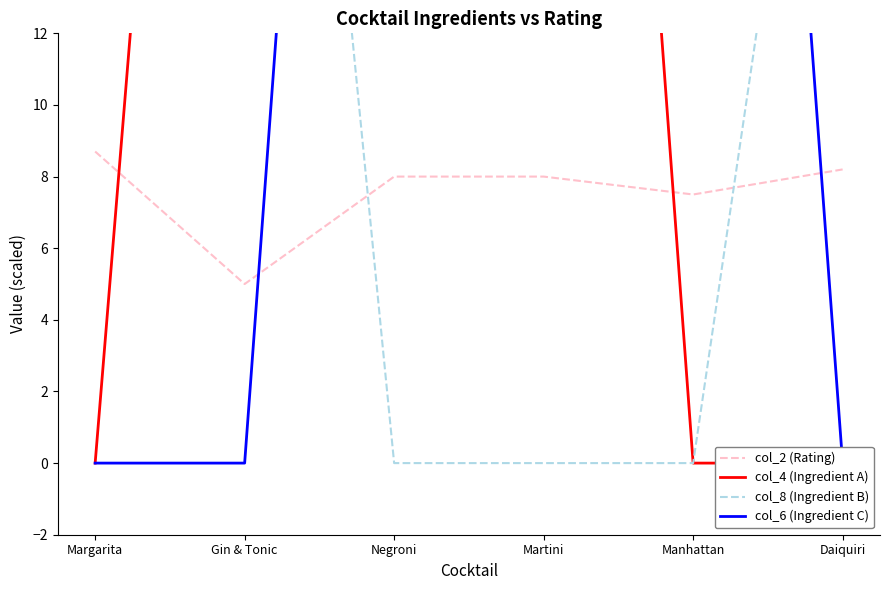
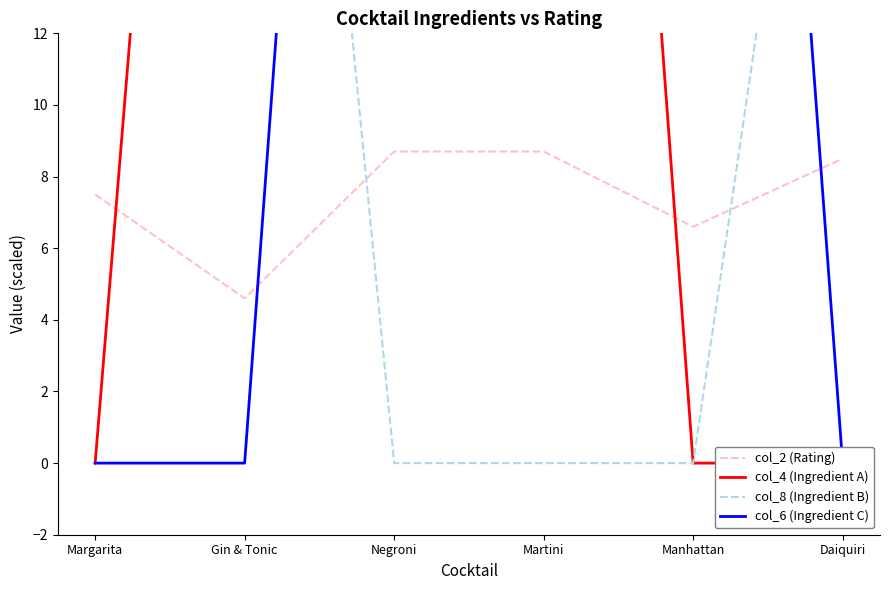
col_2 (Rating), Margarita: 8.7 -> 7.5
col_2 (Rating), Gin & Tonic: 5.0 -> 4.6
col_2 (Rating), Negroni: 8.0 -> 8.7
col_2 (Rating), Martini: 8.0 -> 8.7
col_2 (Rating), Manhattan: 7.5 -> 6.6
col_2 (Rating), Daiquiri: 8.2 -> 8.5
